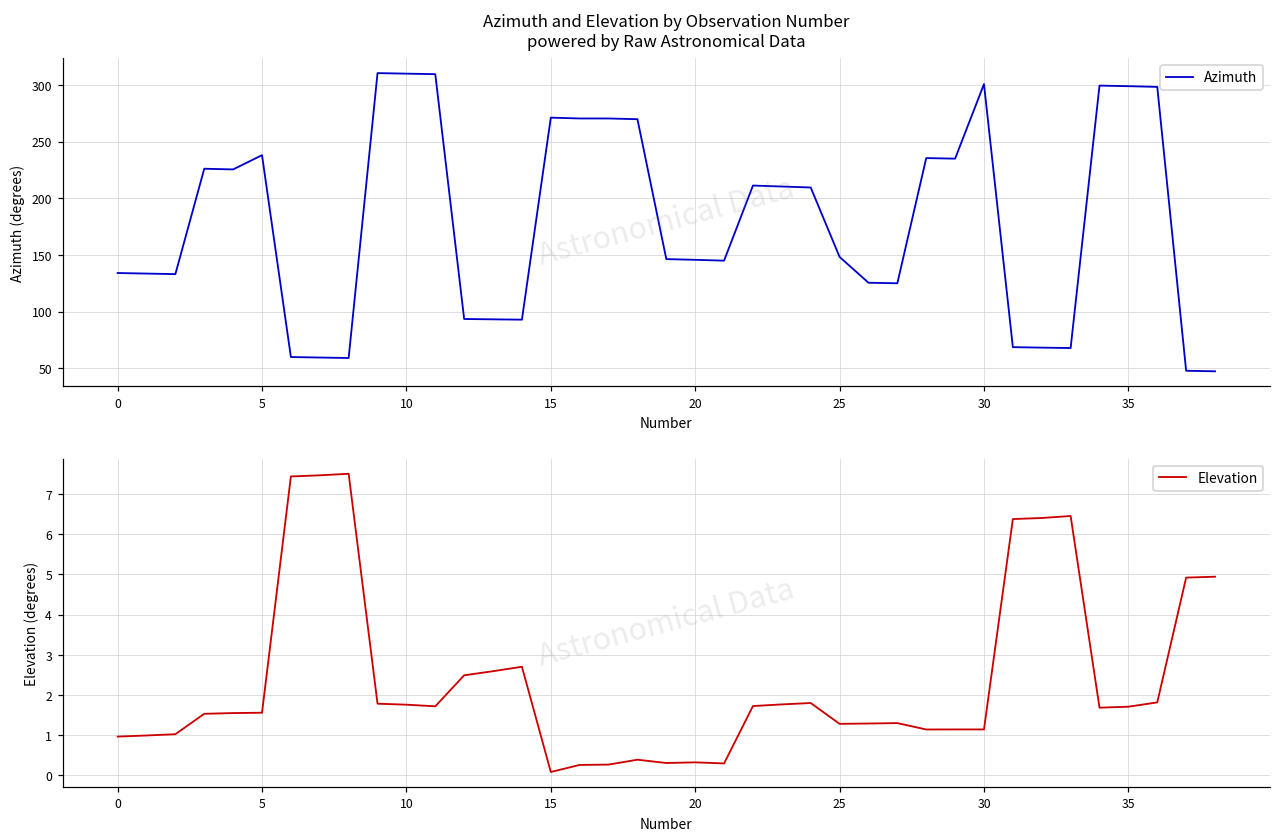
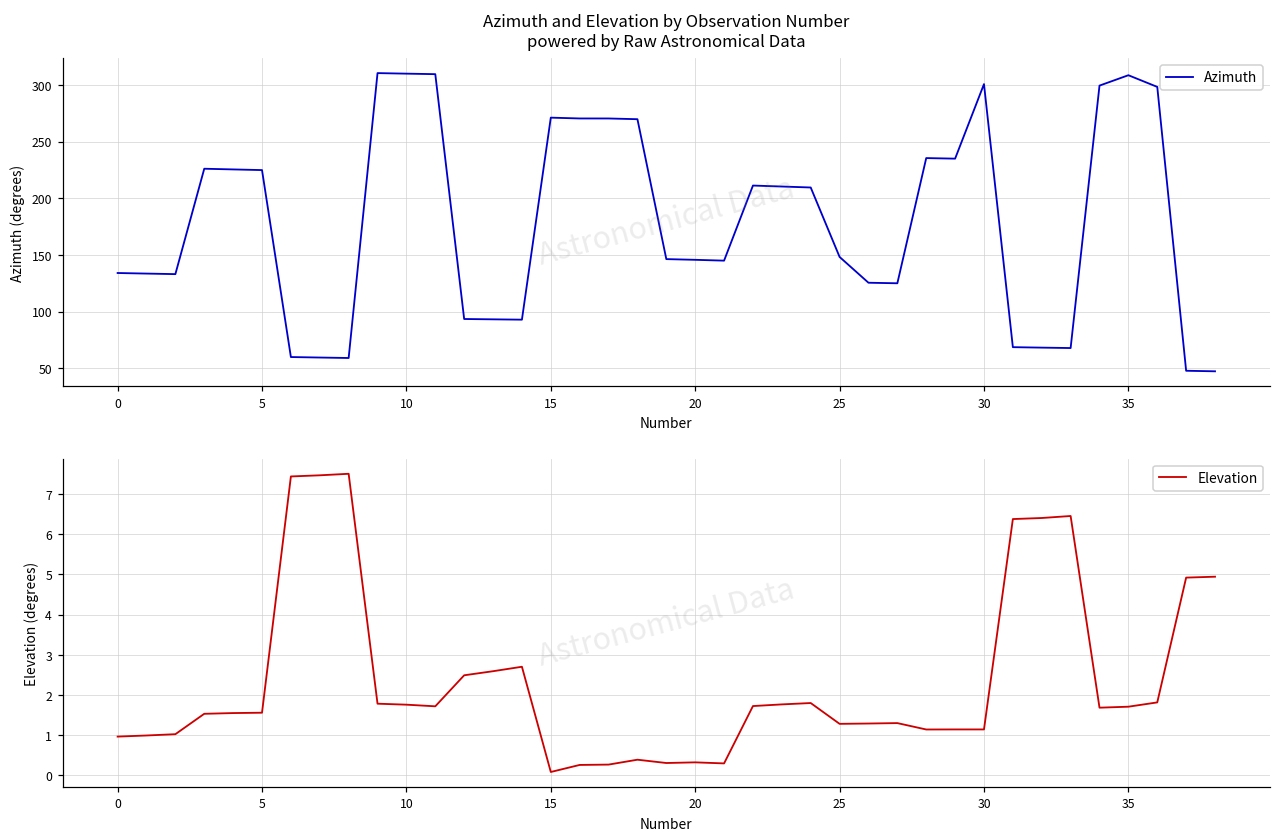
Azimuth and Elevation by Observation Number powered by Raw Astronomical Data, 5: 238 -> 225
Azimuth and Elevation by Observation Number powered by Raw Astronomical Data, 35: 299 -> 308
